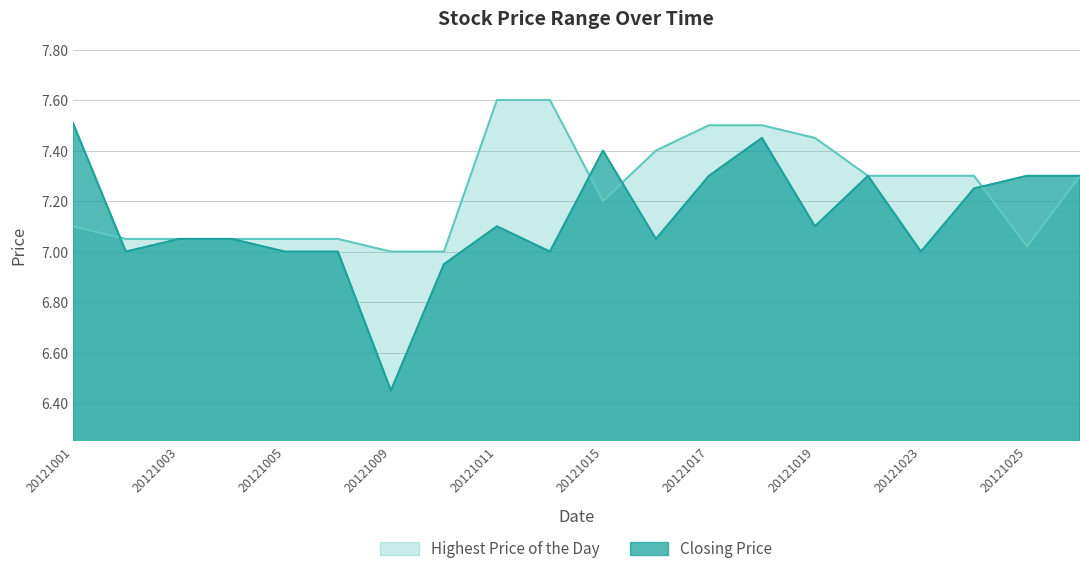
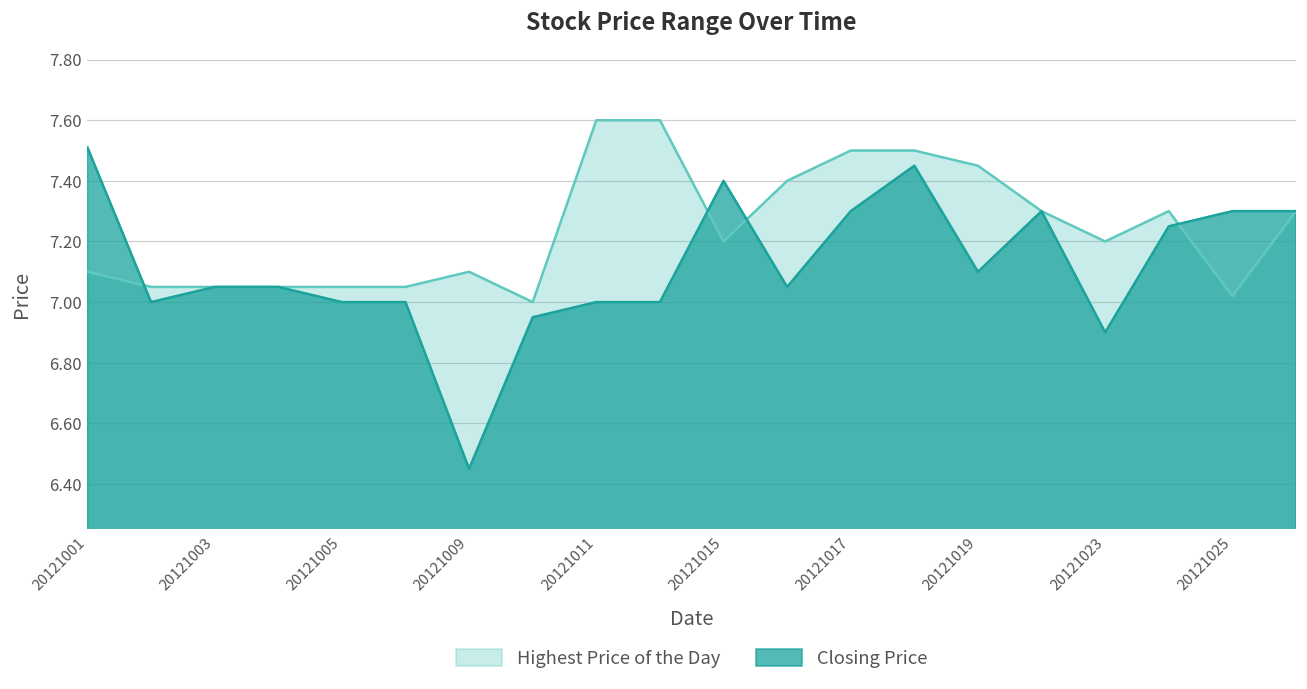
Highest Price of the Day, 20121009: 7.0 -> 7.1
Closing Price, 20121011: 7.1 -> 7.0
Highest Price of the Day, 20121023: 7.3 -> 7.2
Closing Price, 20121023: 7.0 -> 6.9
